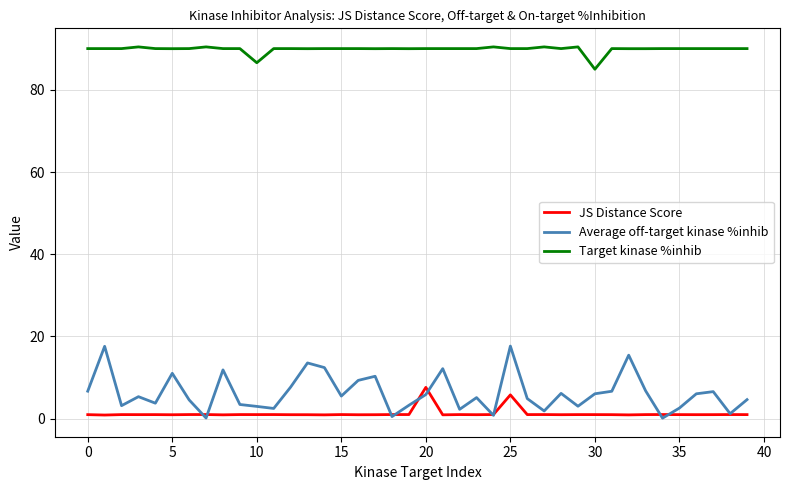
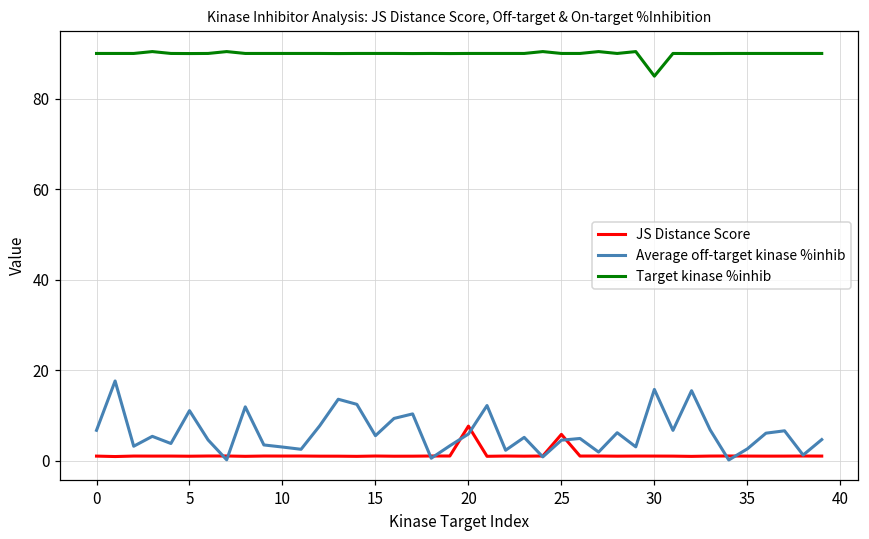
Target kinase %inhib, 10: 87 -> 90
Average off-target kinase %inhib, 25: 18 -> 4
Average off-target kinase %inhib, 30: 6 -> 16
